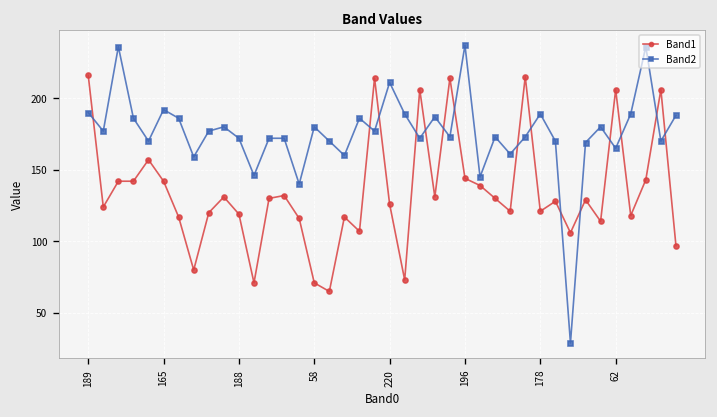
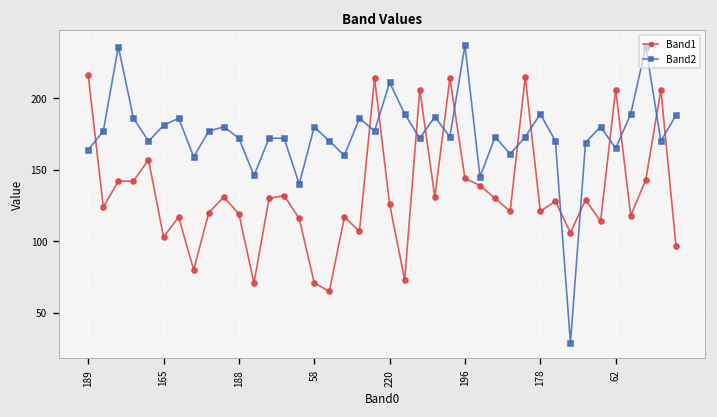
Band2, 189: 190 -> 164
Band1, 165: 142 -> 103
Band2, 165: 192 -> 181
